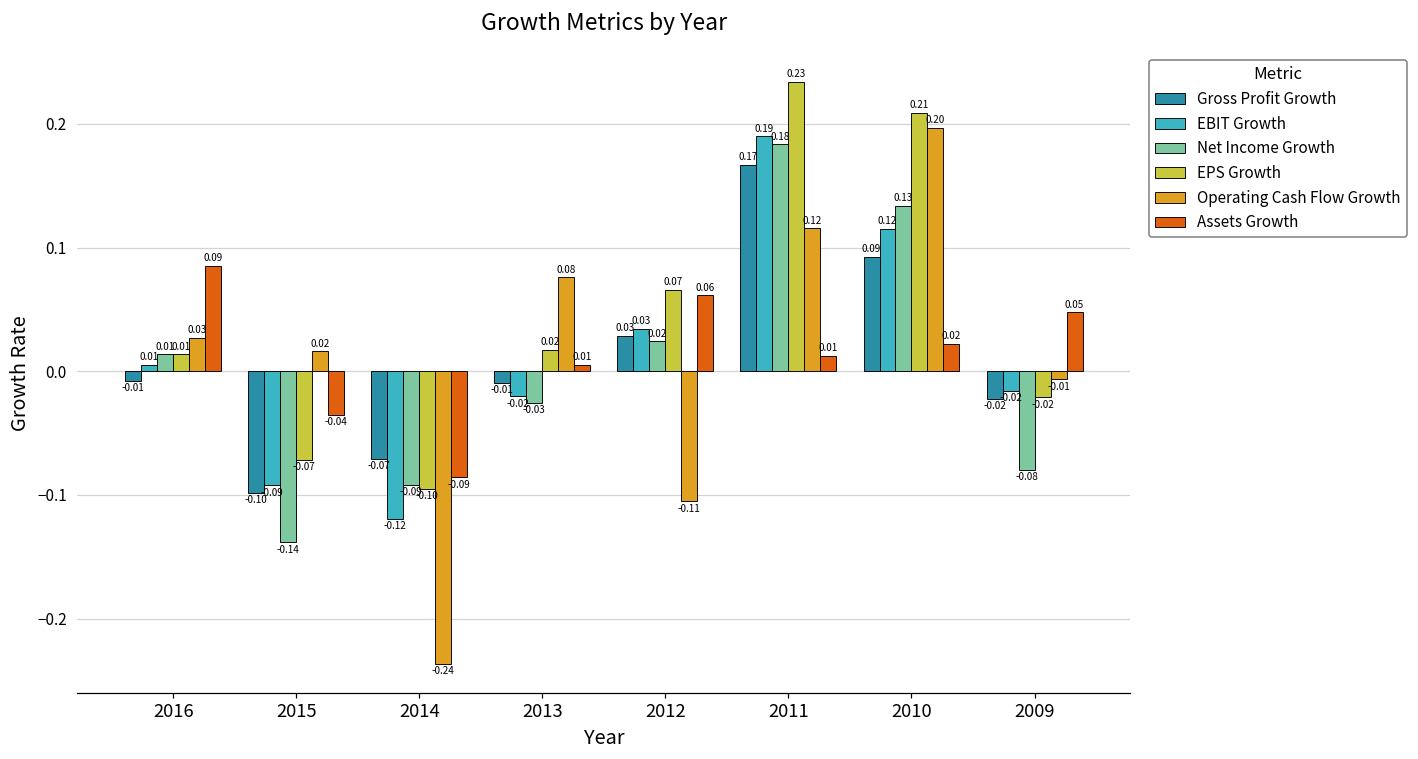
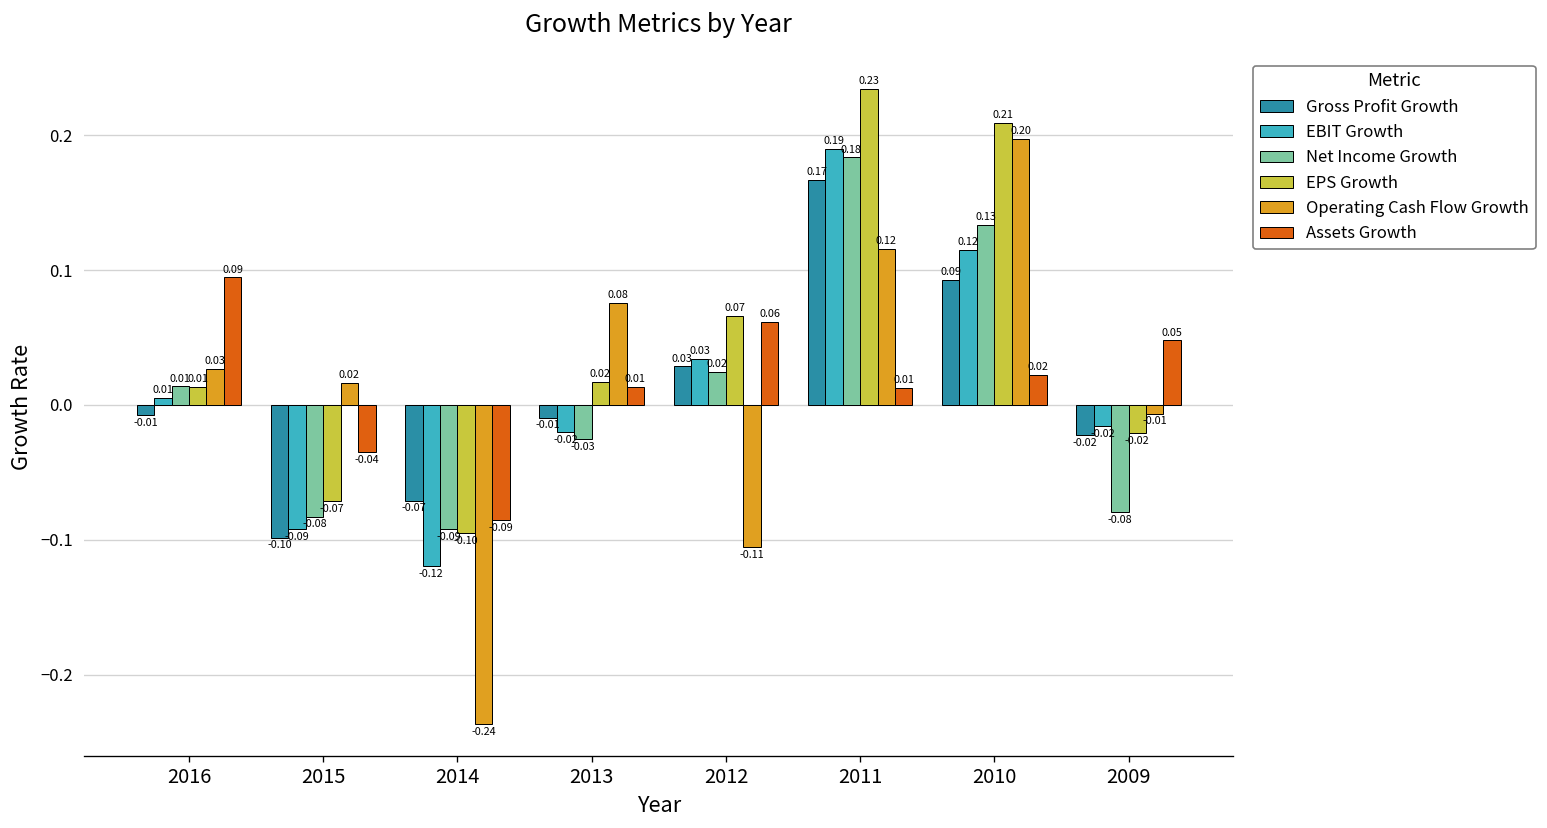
Assets Growth, 2016: 0.085 -> 0.095
Net Income Growth, 2015: -0.14 -> -0.08
Assets Growth, 2013: 0.005 -> 0.013
